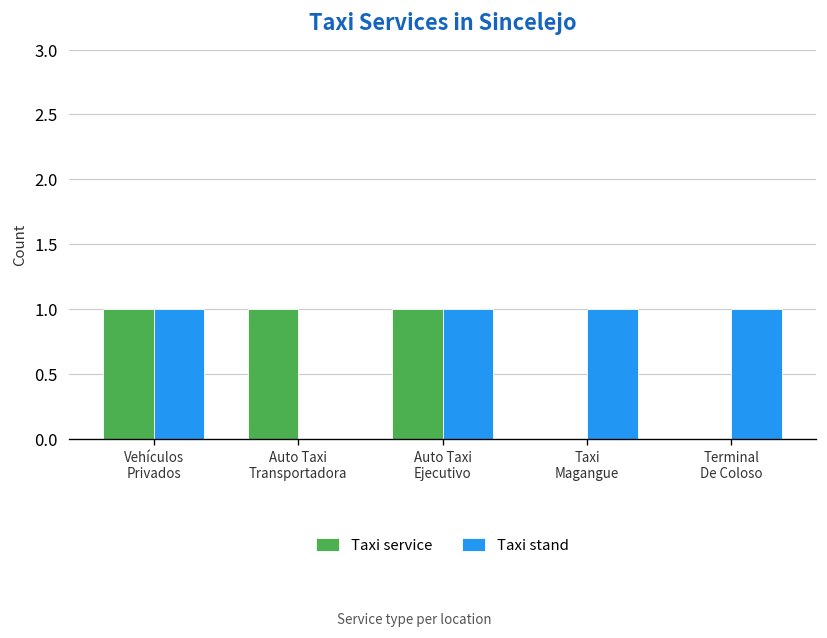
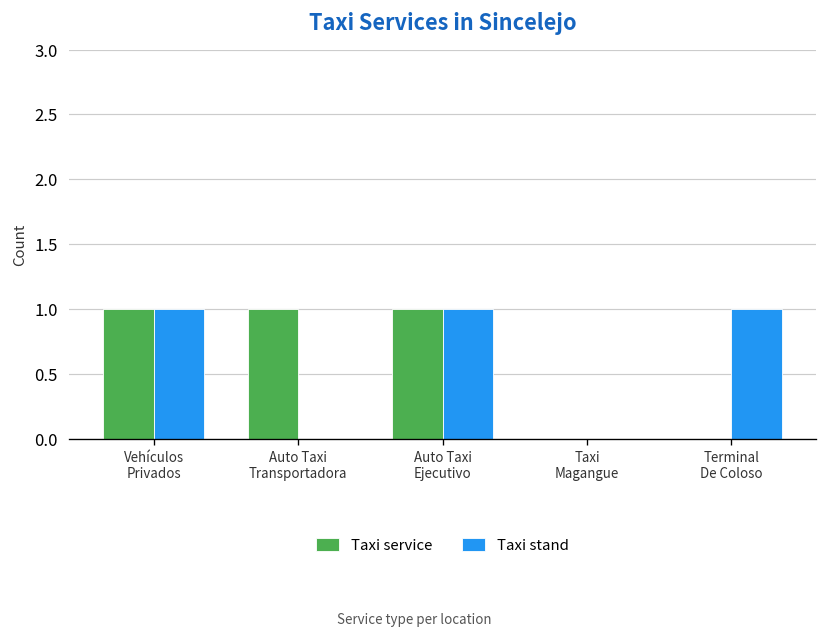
Taxi stand, Taxi Magangue: 1 -> 0
